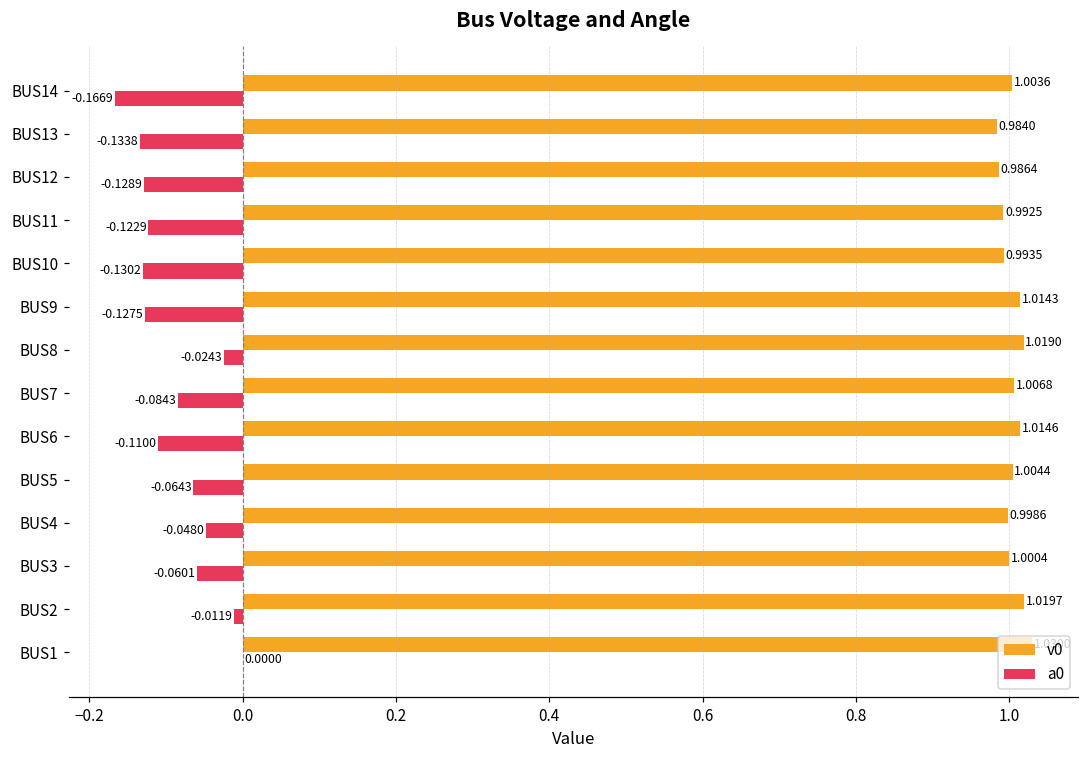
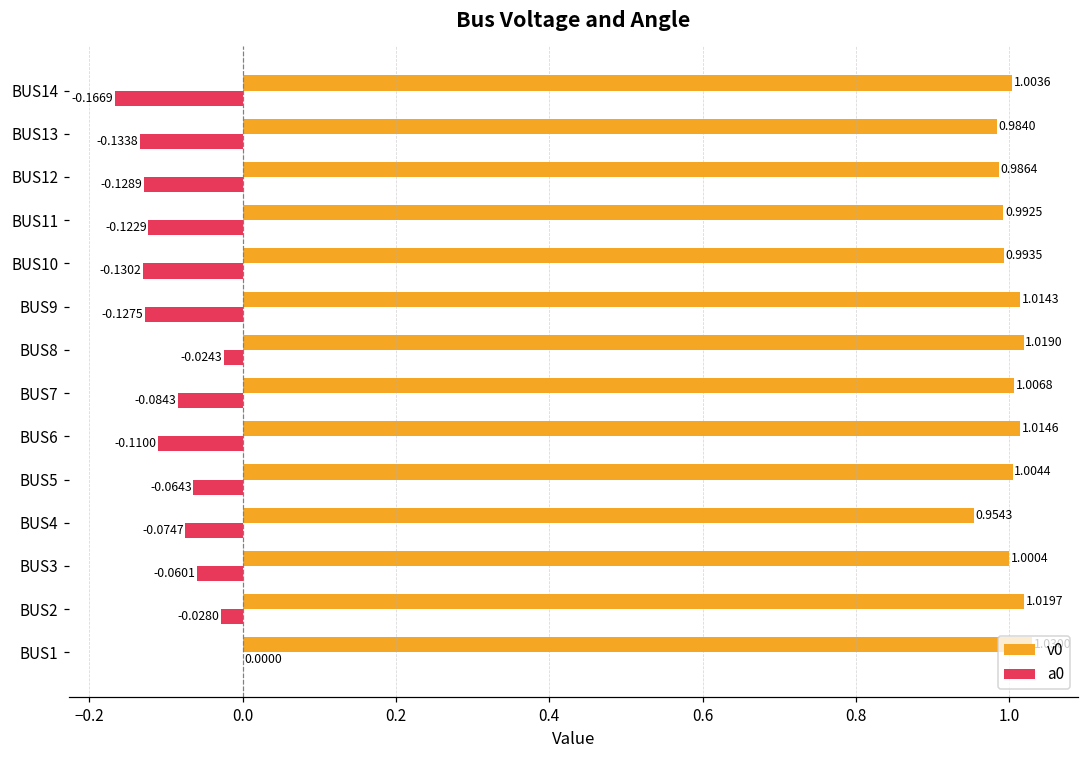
v0, BUS4: 0.9986 -> 0.9543
a0, BUS4: -0.0480 -> -0.0747
a0, BUS2: -0.0119 -> -0.0280
